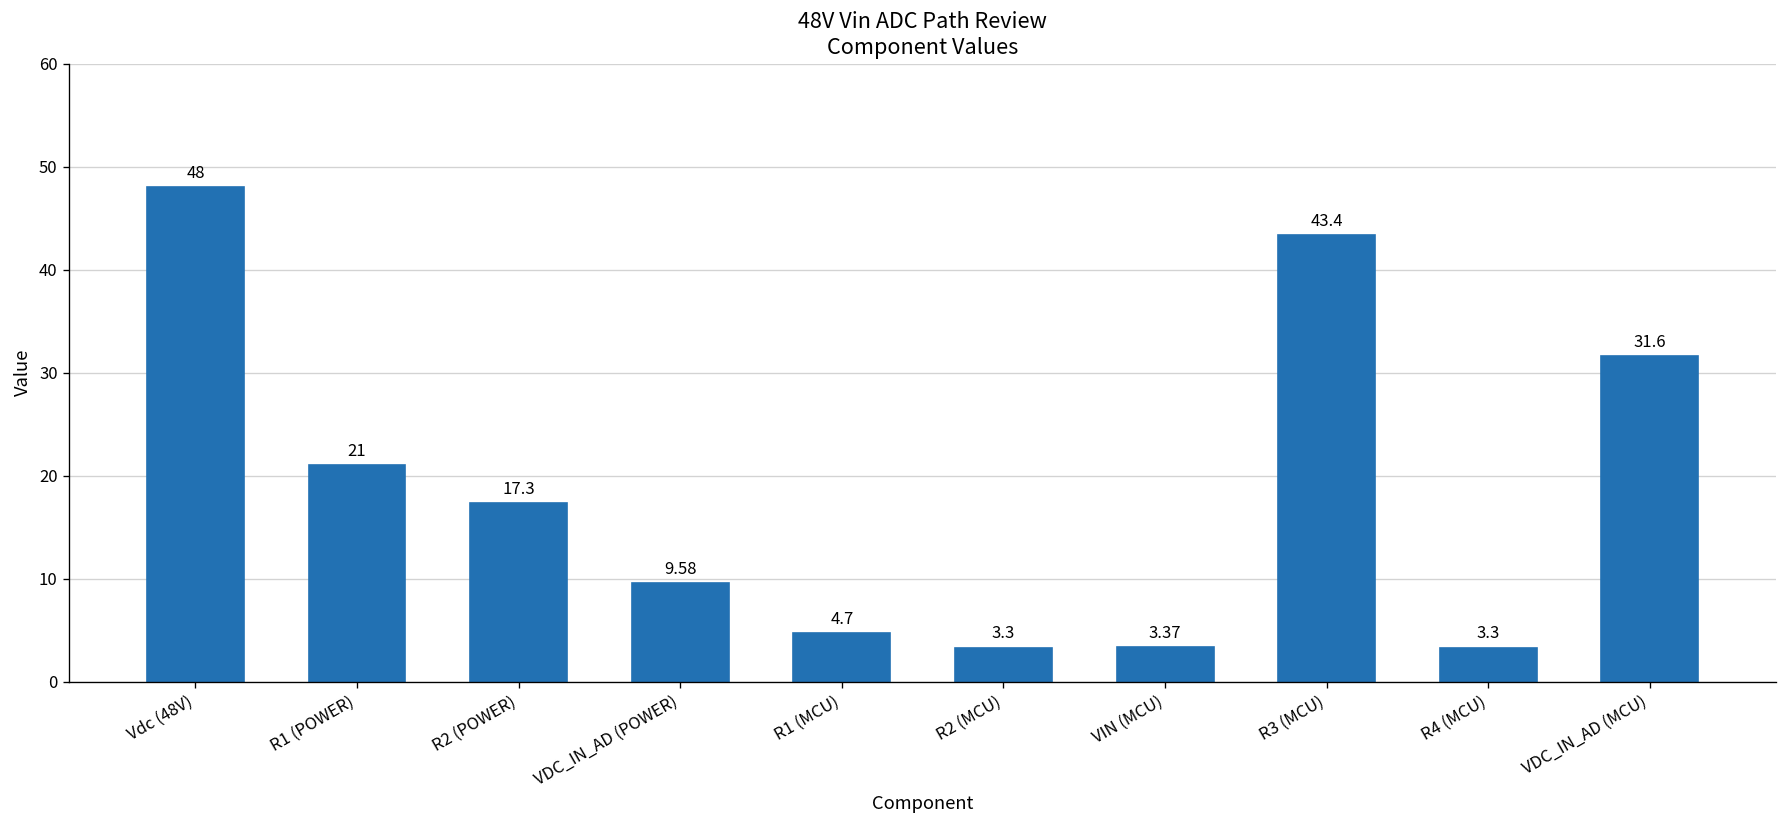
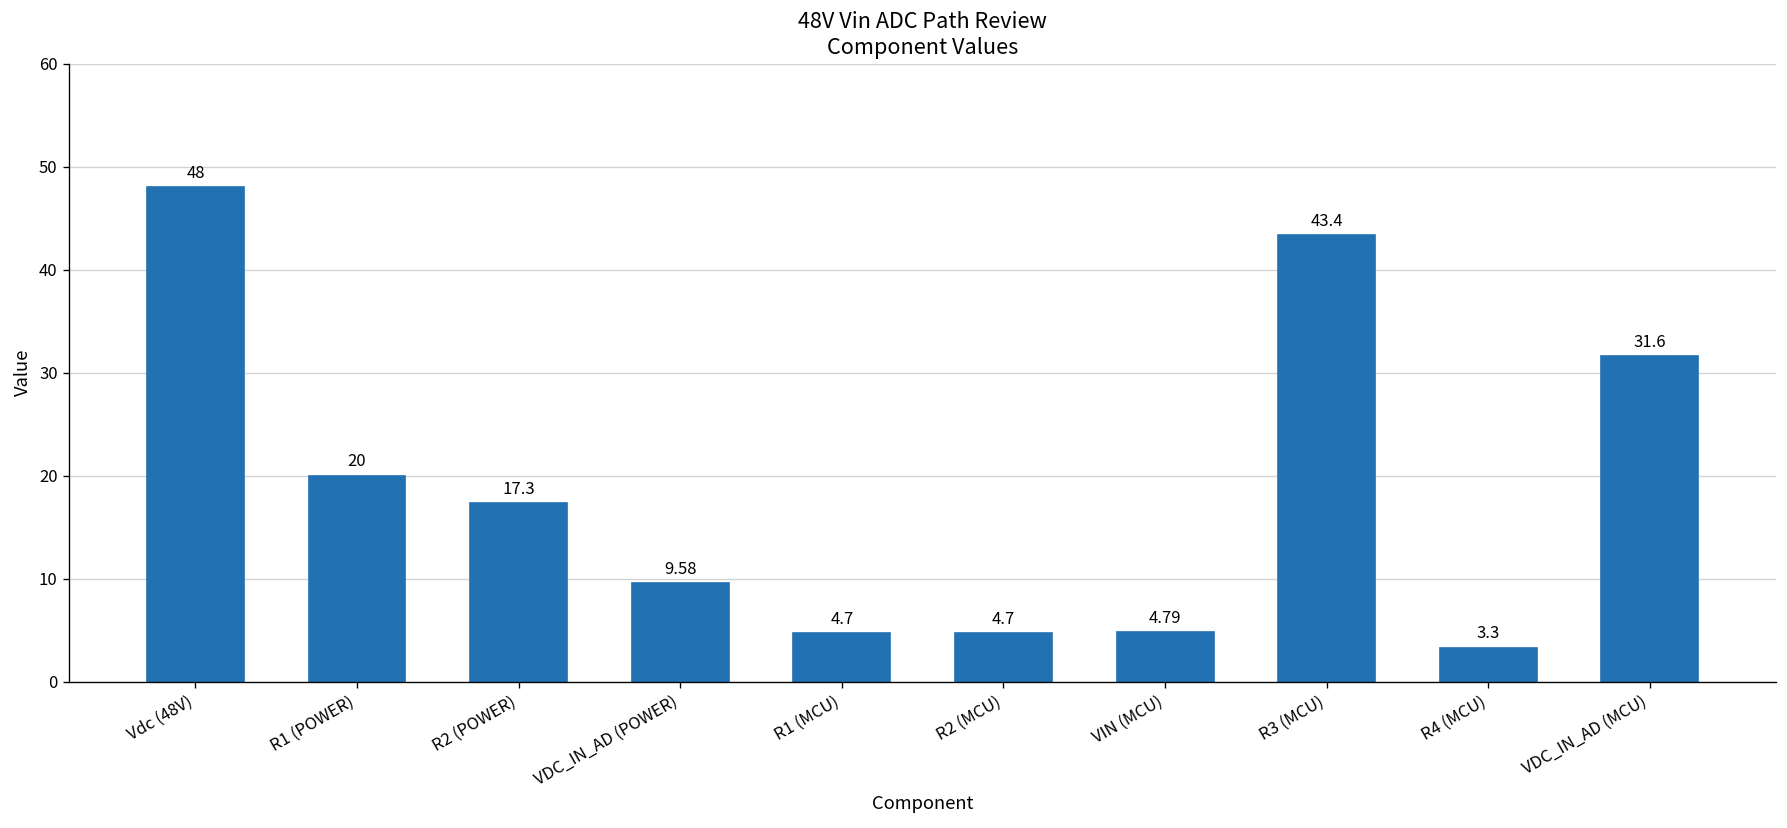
R1 (POWER): 21 -> 20
R2 (MCU): 3.3 -> 4.7
VIN (MCU): 3.37 -> 4.79
